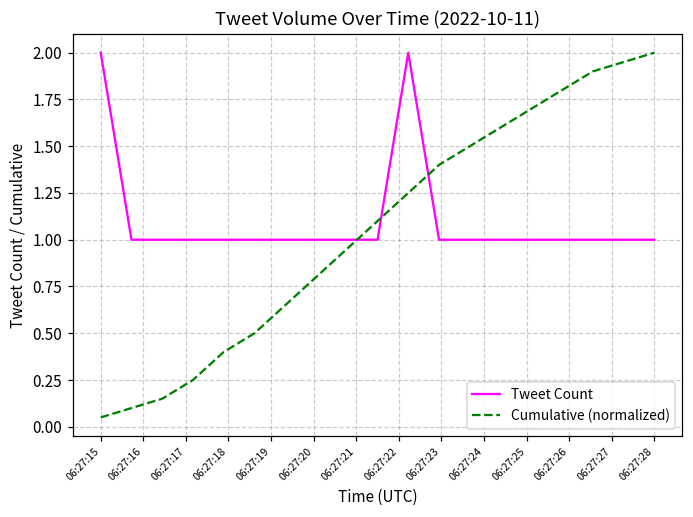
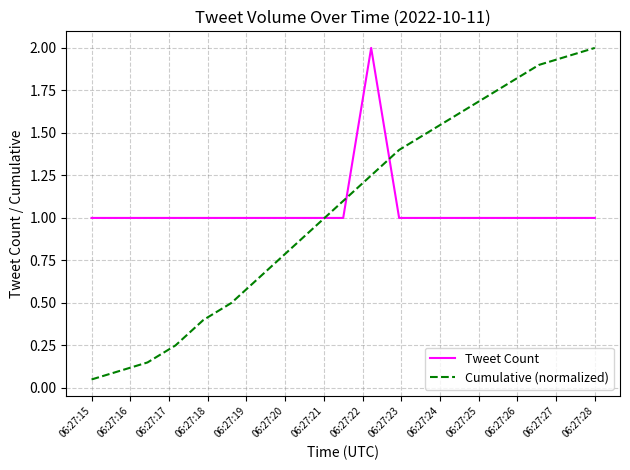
Tweet Count, 06:27:15: 2 -> 1
